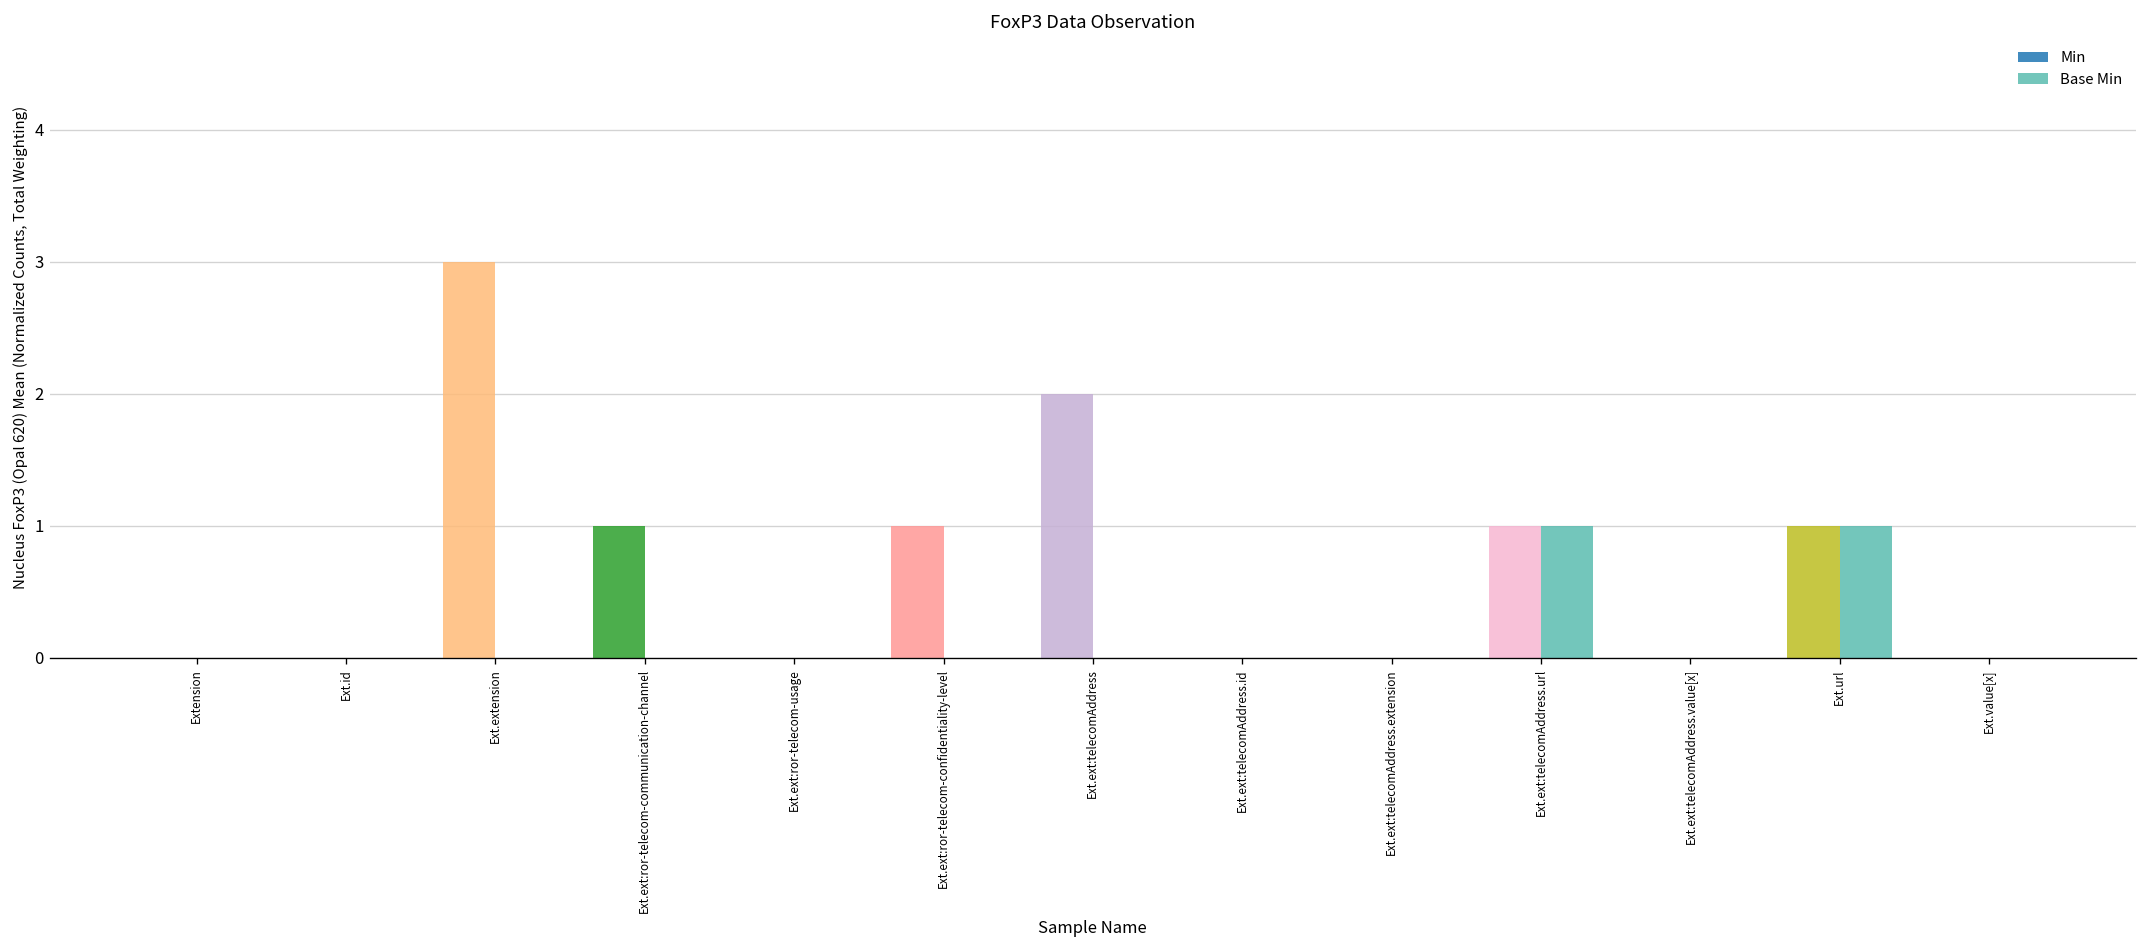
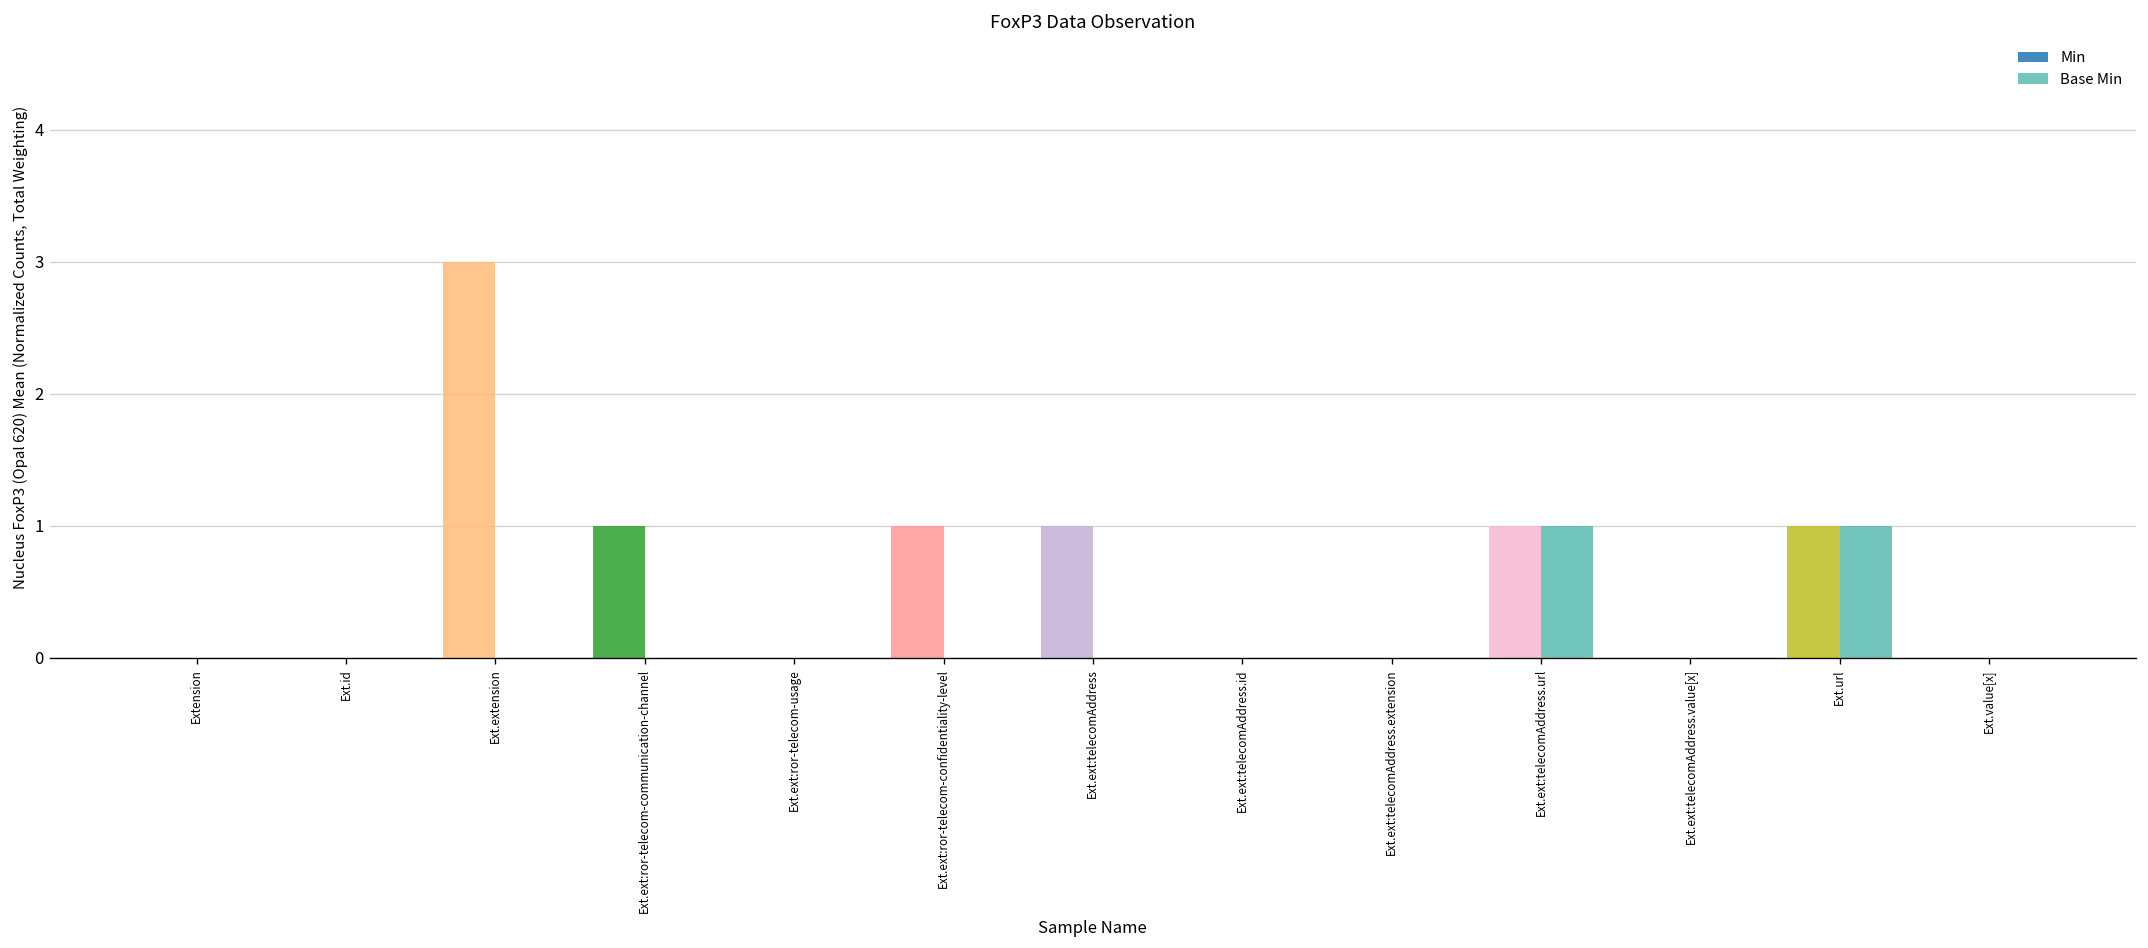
Min, Ext.ext:telecomAddress: 2 -> 1
